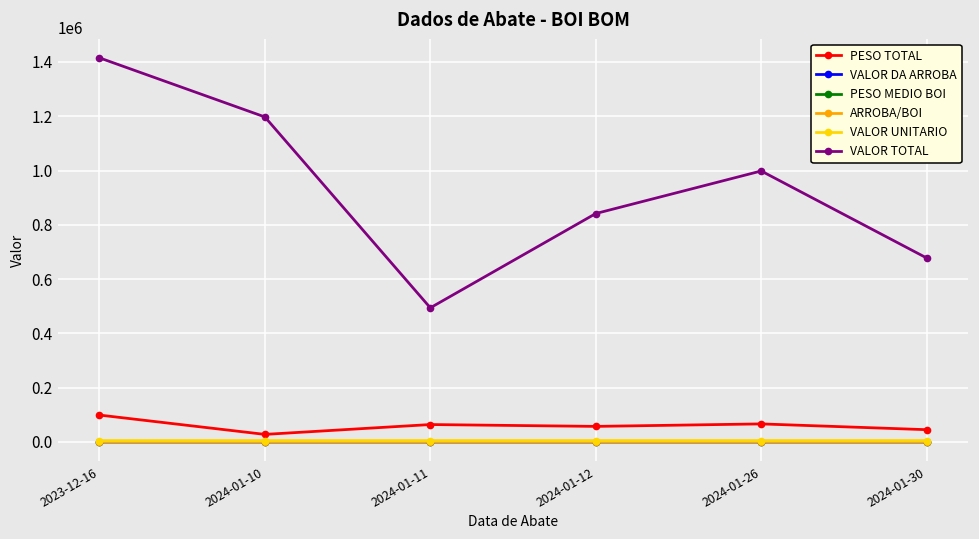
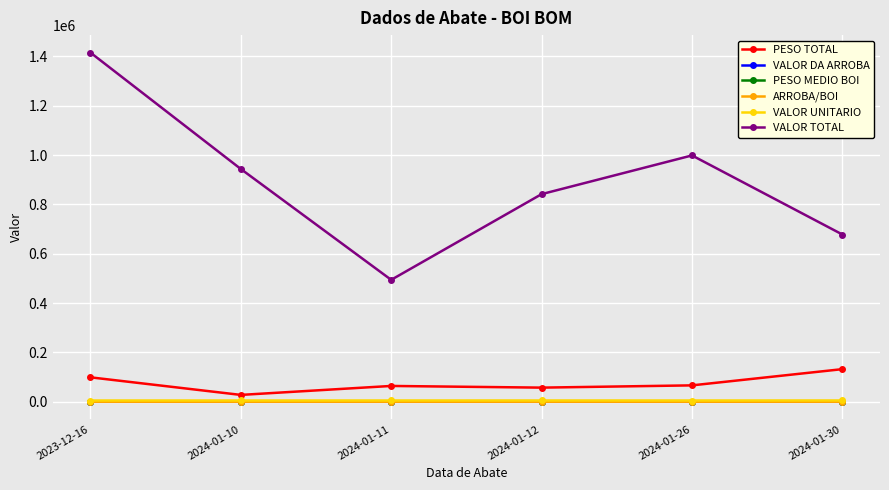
VALOR TOTAL, 2024-01-10: 1200000 -> 940000
PESO TOTAL, 2024-01-30: 50000 -> 130000
